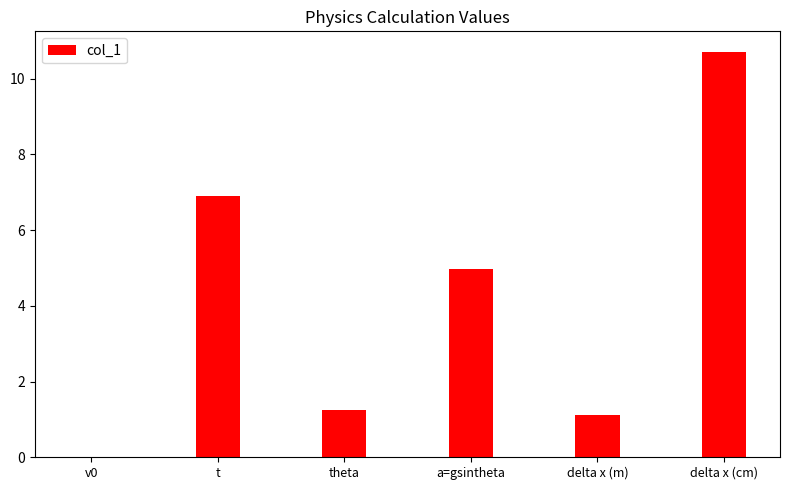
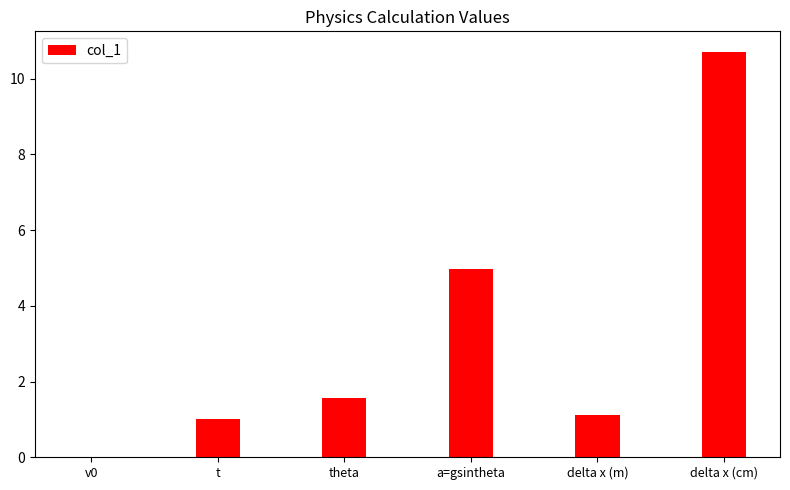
t: 6.9 -> 1.0
theta: 1.3 -> 1.6
